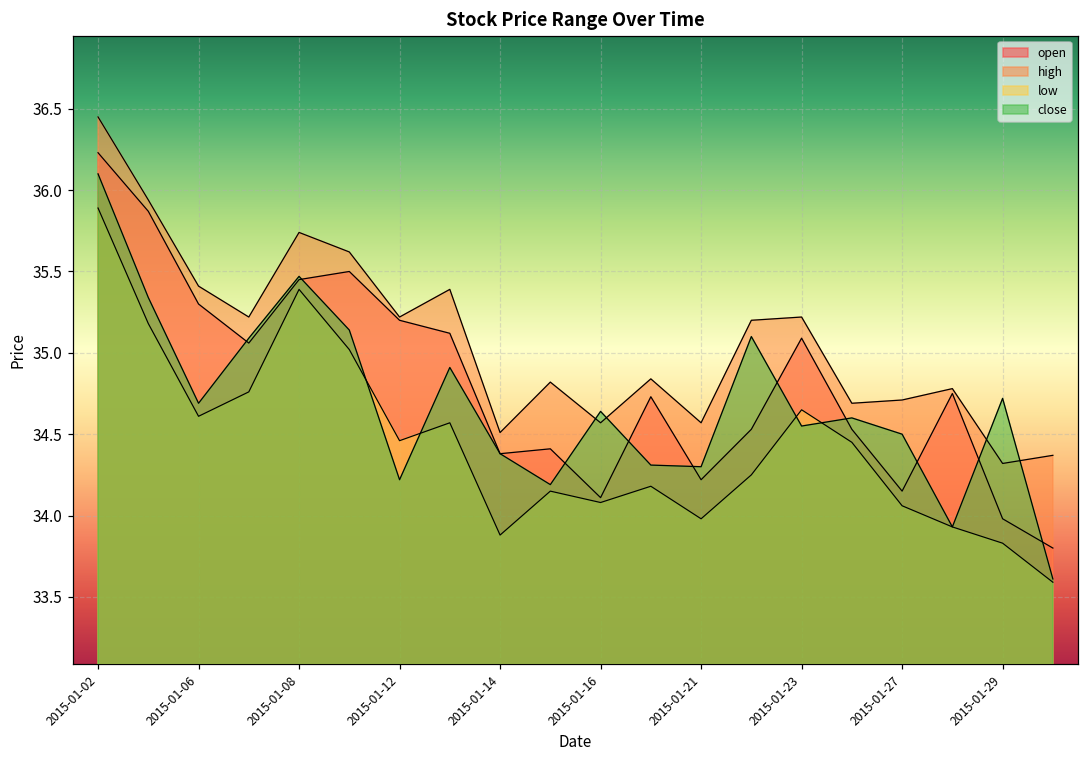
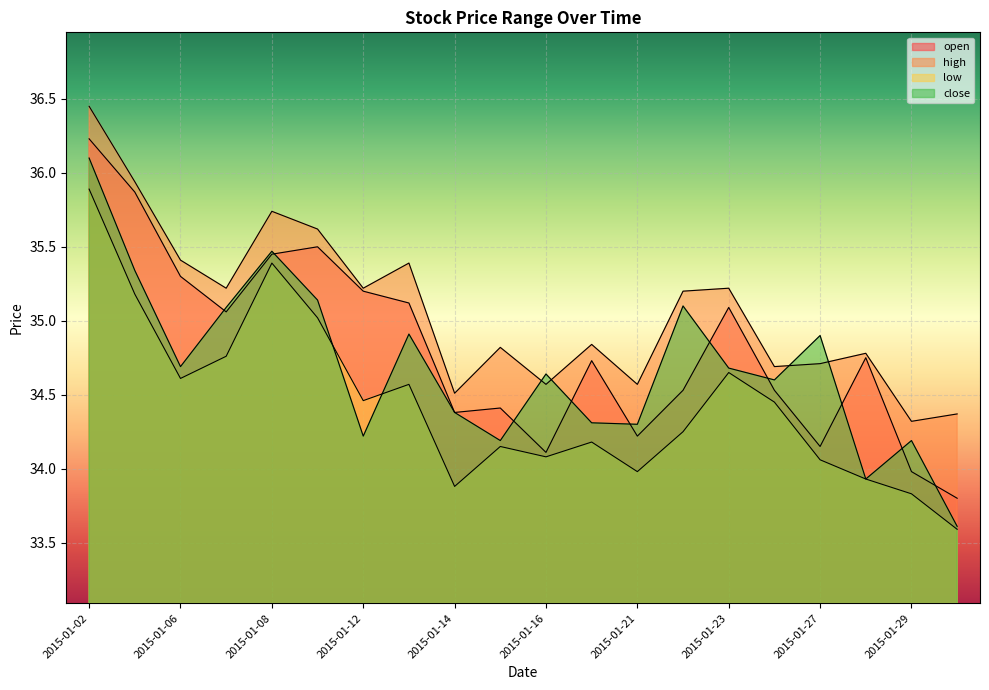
close, 2015-01-23: 34.55 -> 34.68
close, 2015-01-27: 34.5 -> 34.9
close, 2015-01-29: 34.72 -> 34.19
